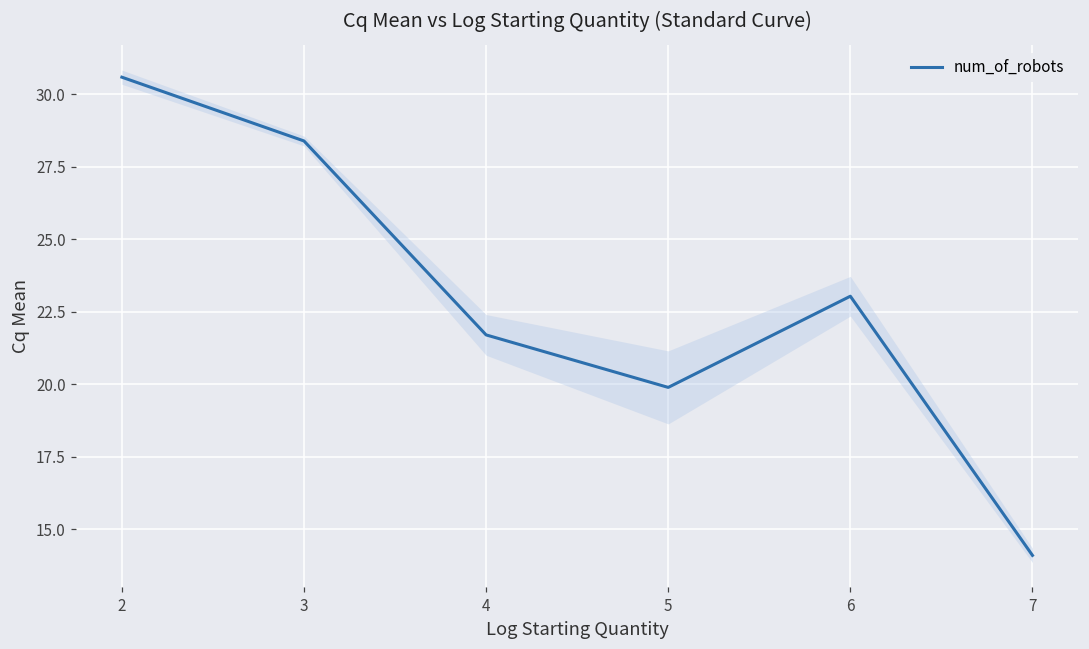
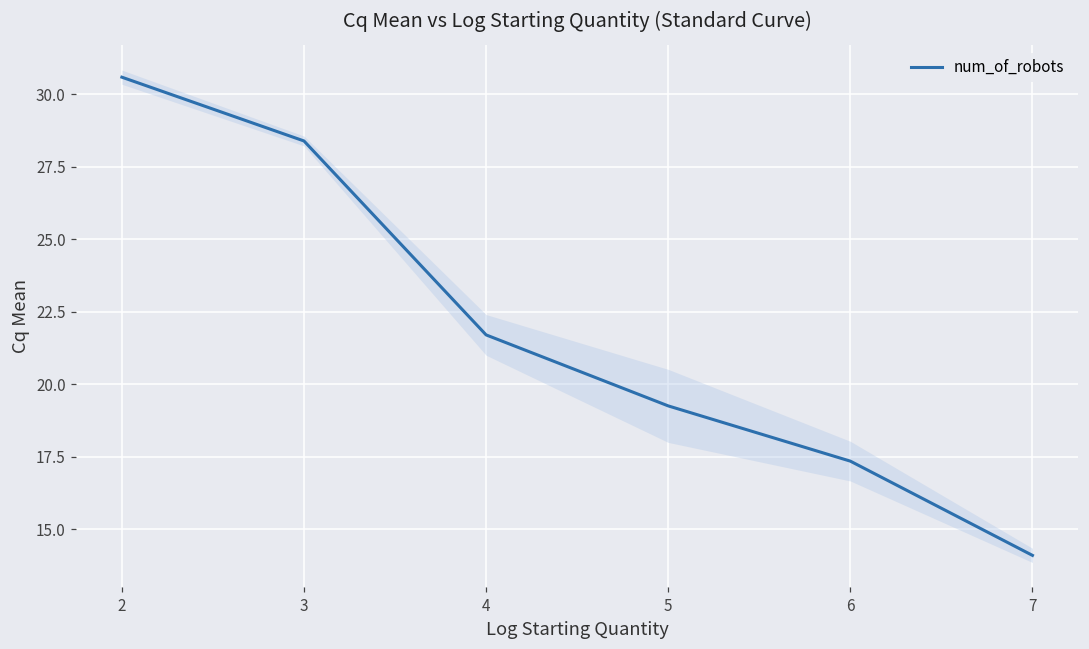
num_of_robots, 5: 19.9 -> 19.3
num_of_robots, 6: 23.0 -> 17.3
